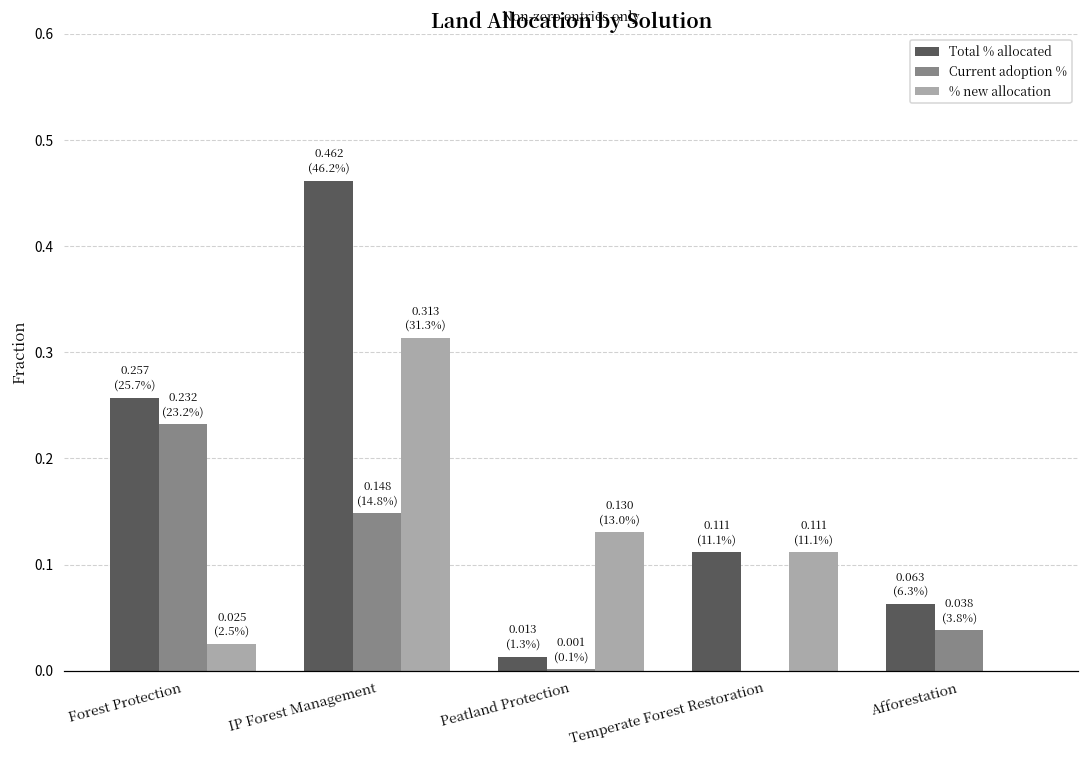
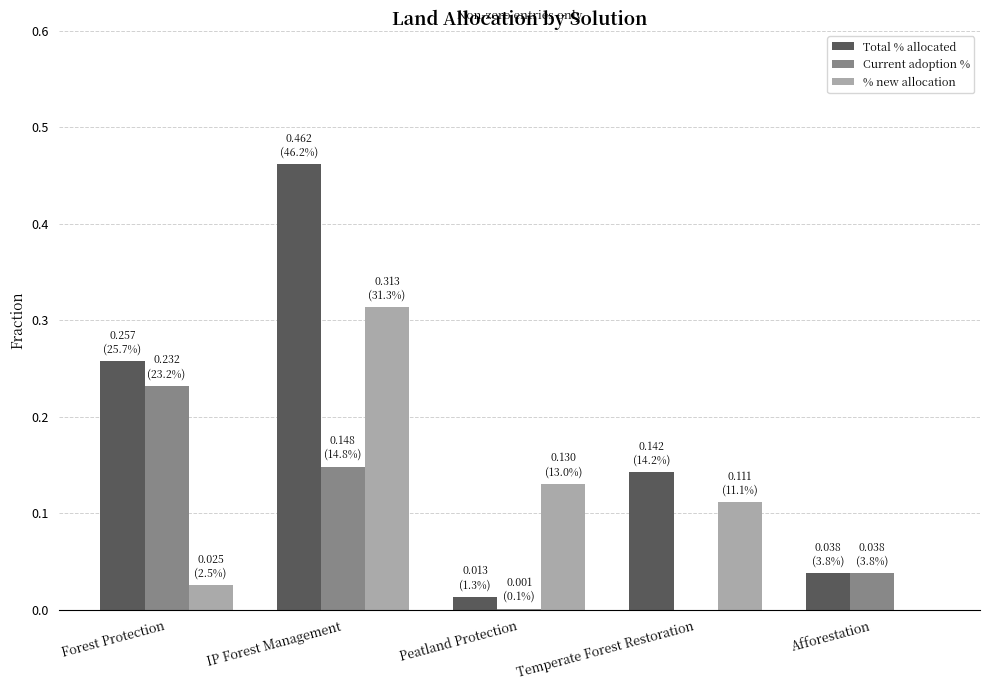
Total % allocated, Temperate Forest Restoration: 0.111 (11.1%) -> 0.142 (14.2%)
Total % allocated, Afforestation: 0.063 (6.3%) -> 0.038 (3.8%)
